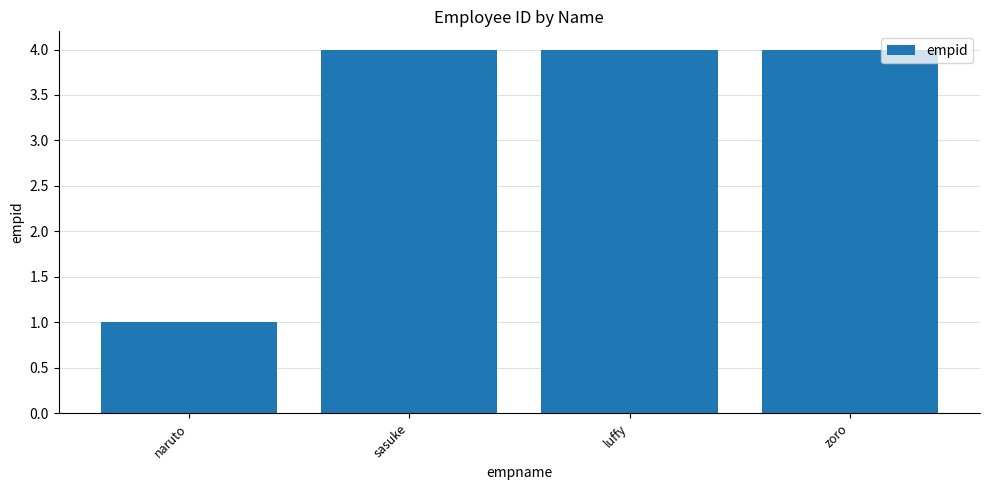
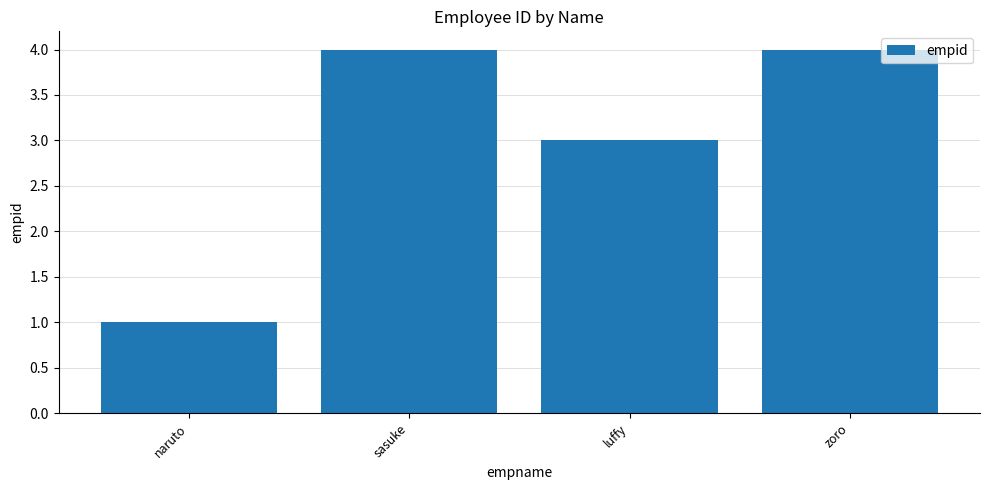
luffy: 4 -> 3
